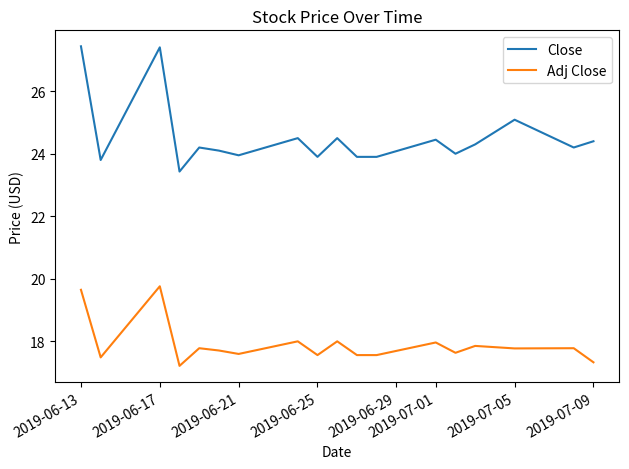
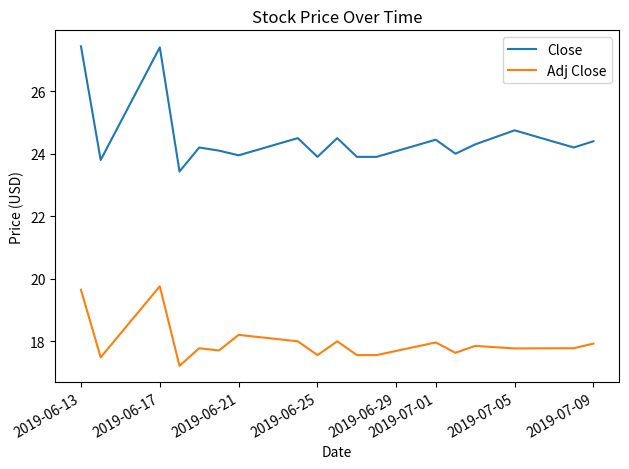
Adj Close, 2019-06-21: 17.6 -> 18.2
Close, 2019-07-05: 25.1 -> 24.8
Adj Close, 2019-07-09: 17.3 -> 17.9
